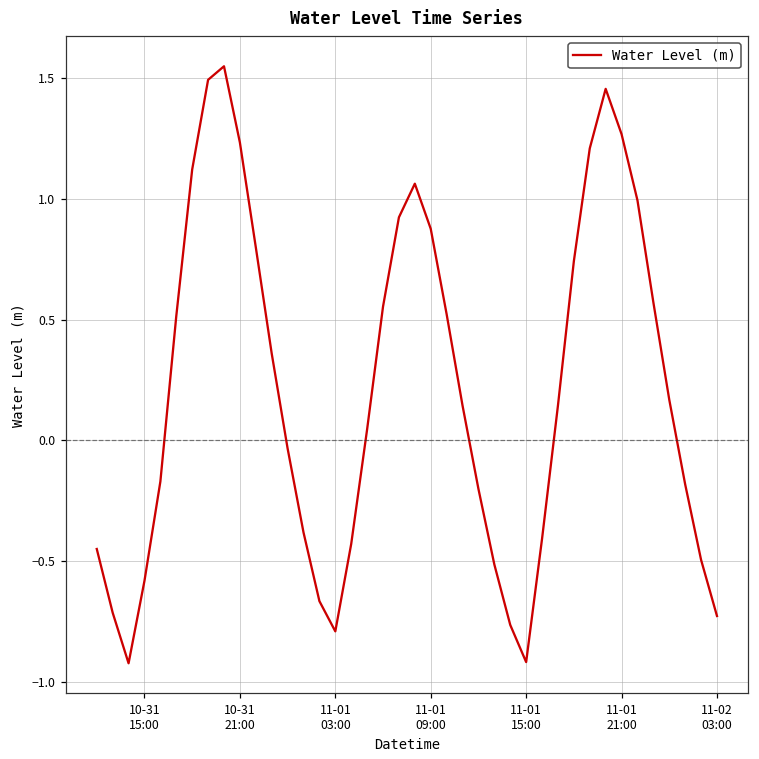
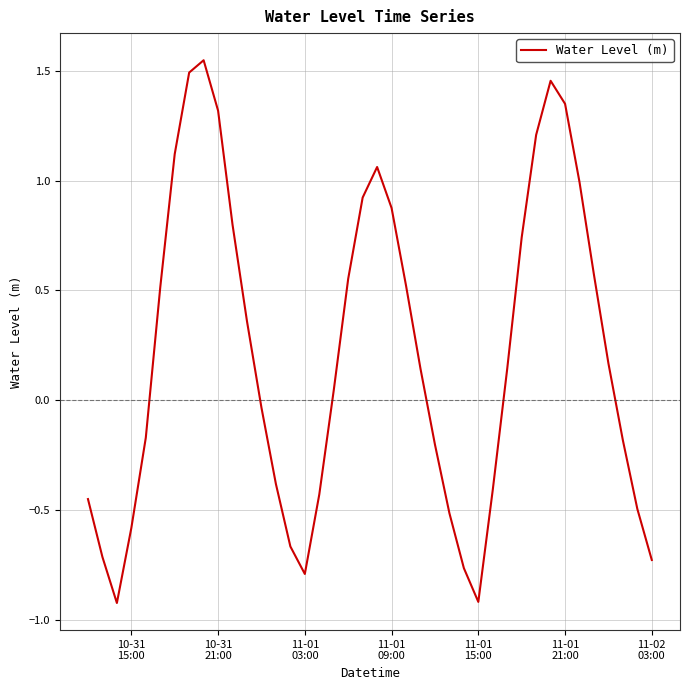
10-31 21:00: 1.23 -> 1.32
11-01 21:00: 1.27 -> 1.35
